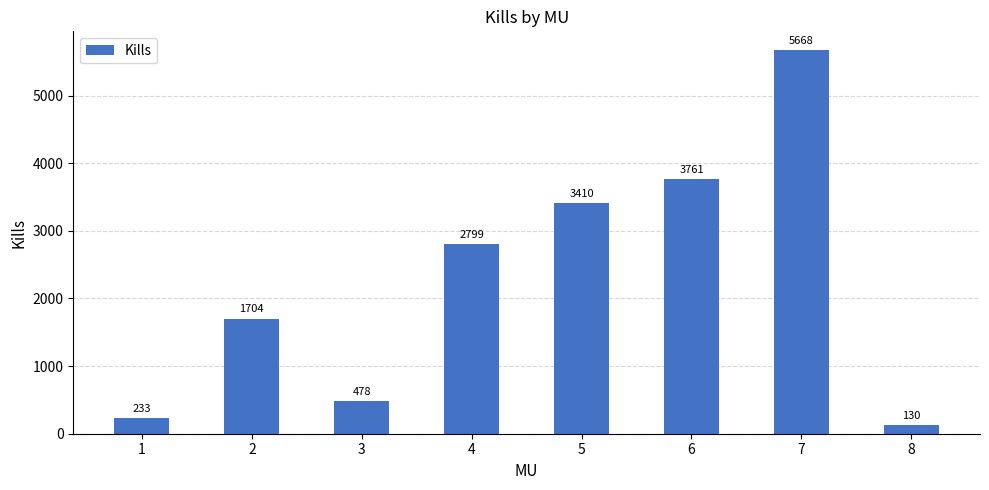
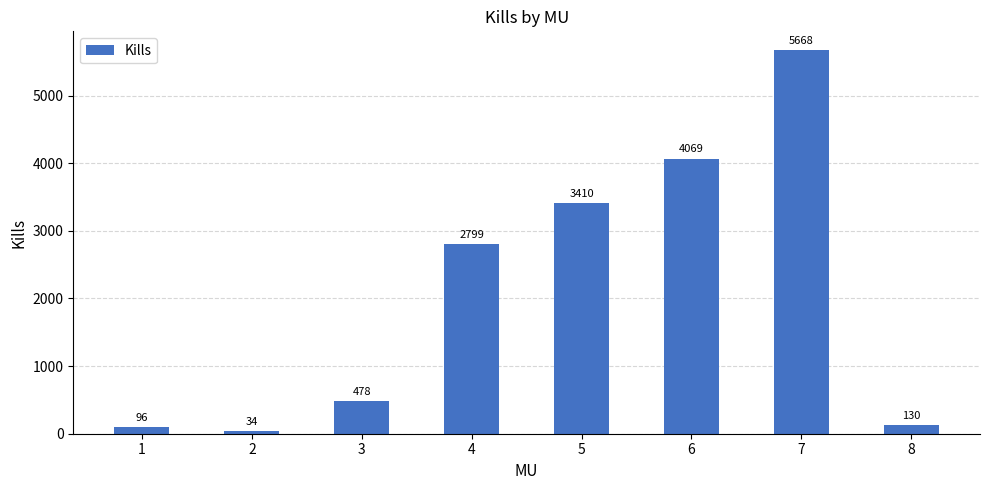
1: 233 -> 96
2: 1704 -> 34
6: 3761 -> 4069
